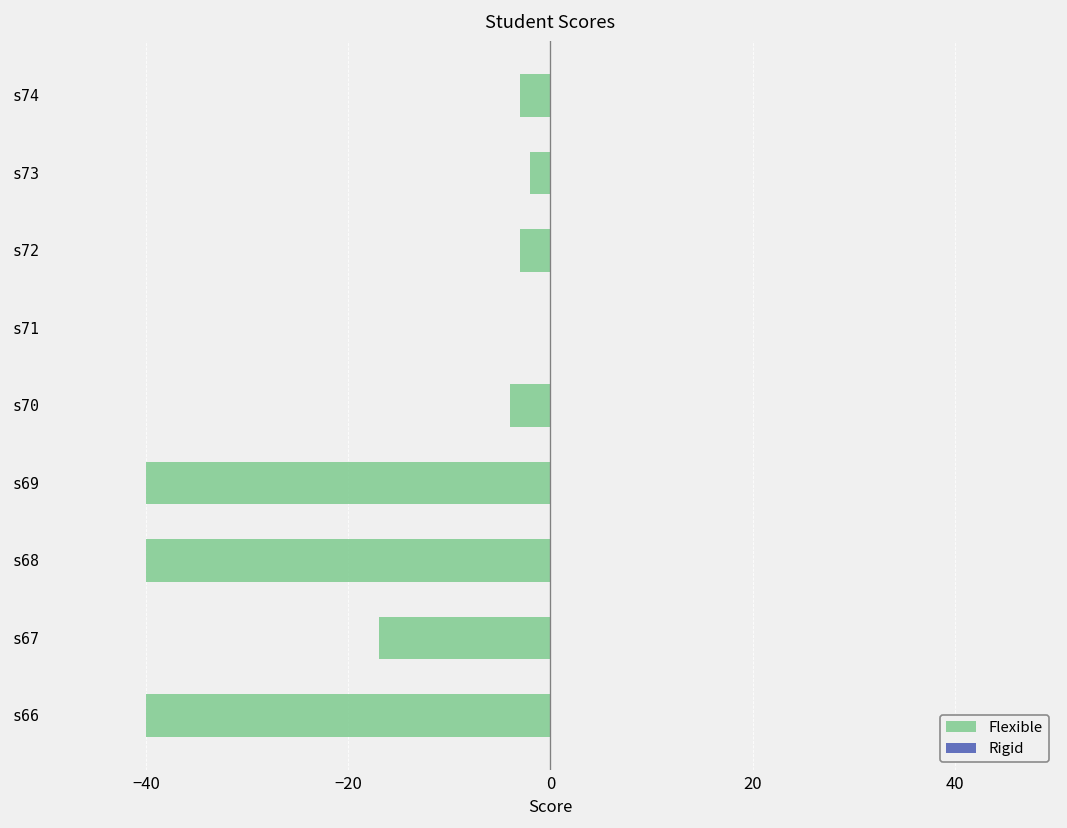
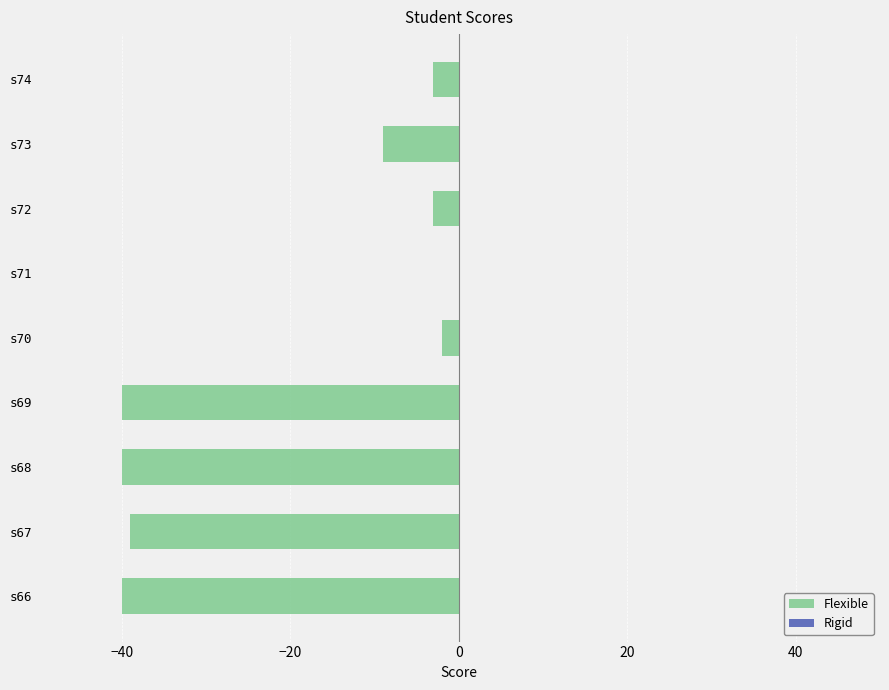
Flexible, s73: -2 -> -9
Flexible, s70: -4 -> -2
Flexible, s67: -17 -> -39
